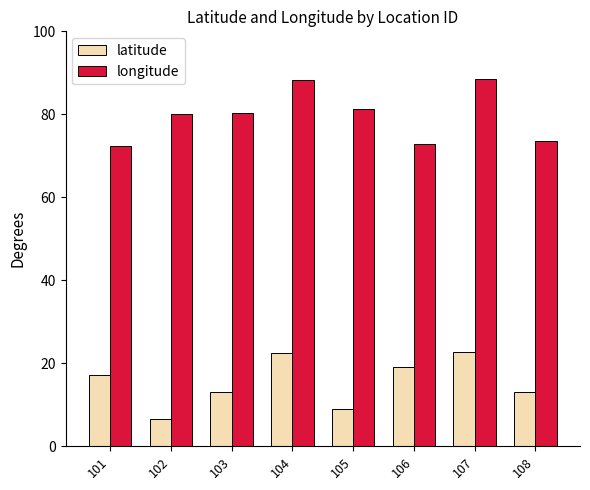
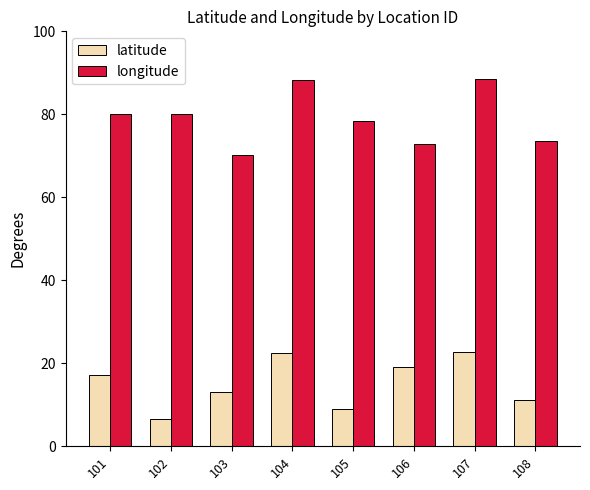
longitude, 101: 72 -> 80
longitude, 103: 80 -> 70
longitude, 105: 81 -> 78
latitude, 108: 13 -> 11
